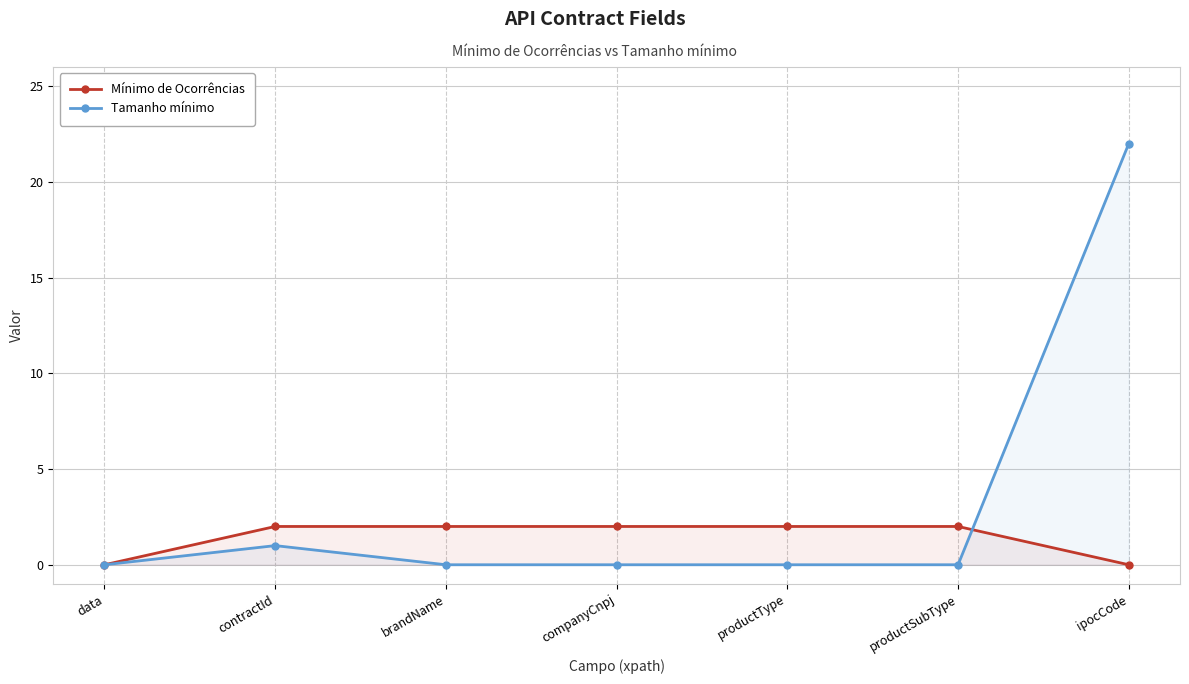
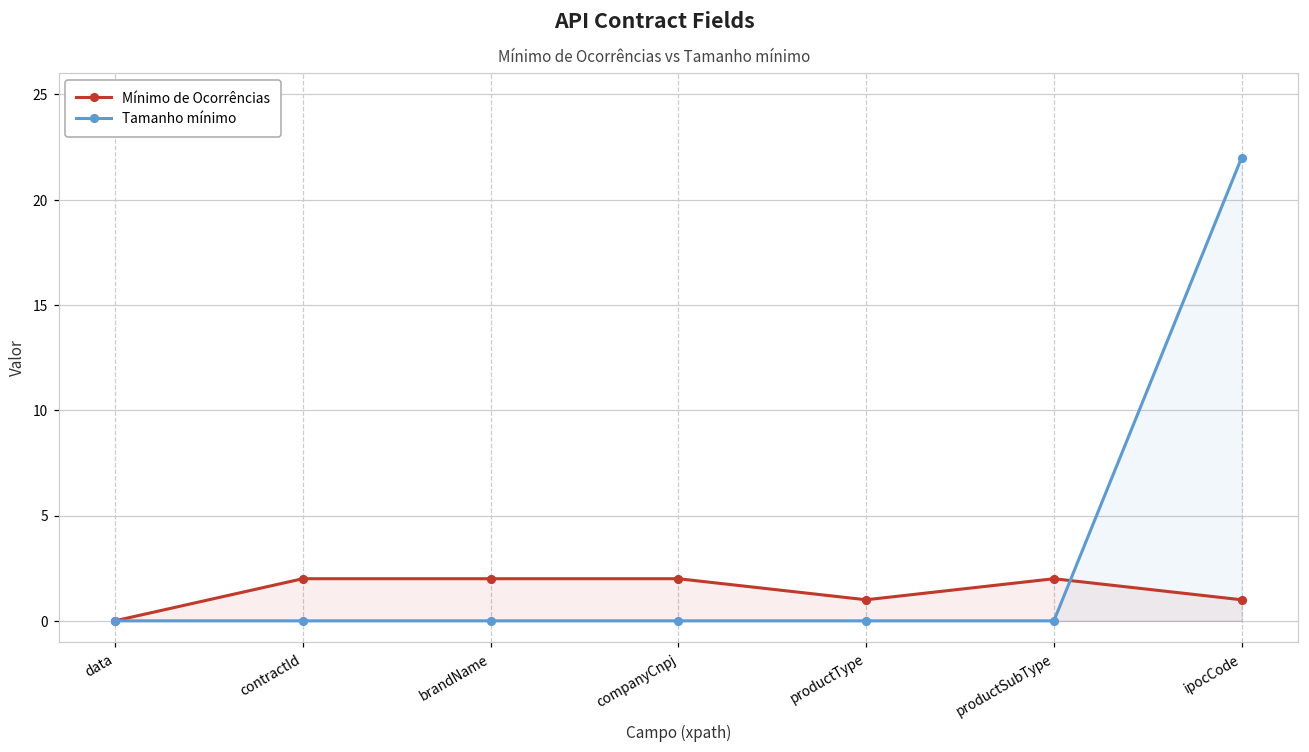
Tamanho mínimo, contractId: 1 -> 0
Mínimo de Ocorrências, productType: 2 -> 1
Mínimo de Ocorrências, ipocCode: 0 -> 1
